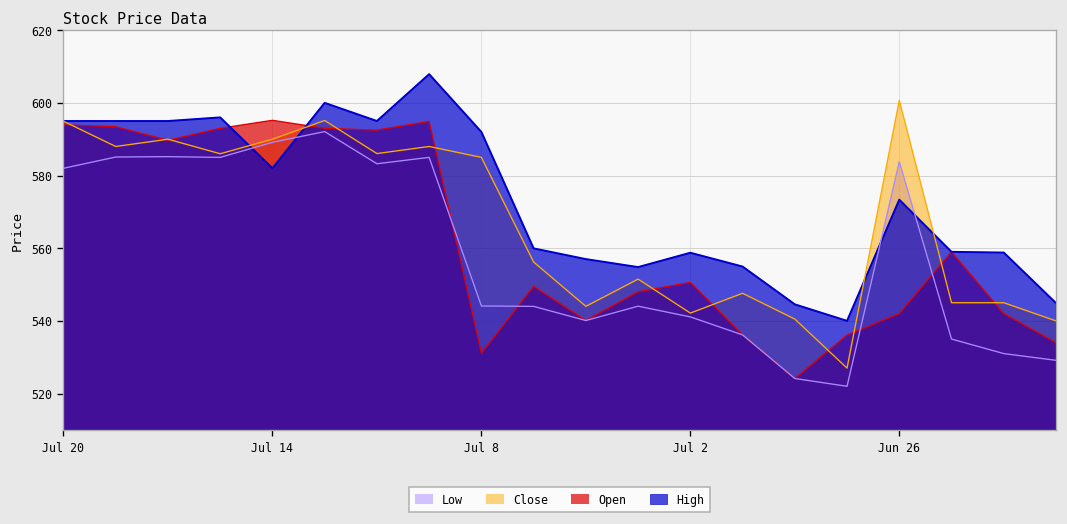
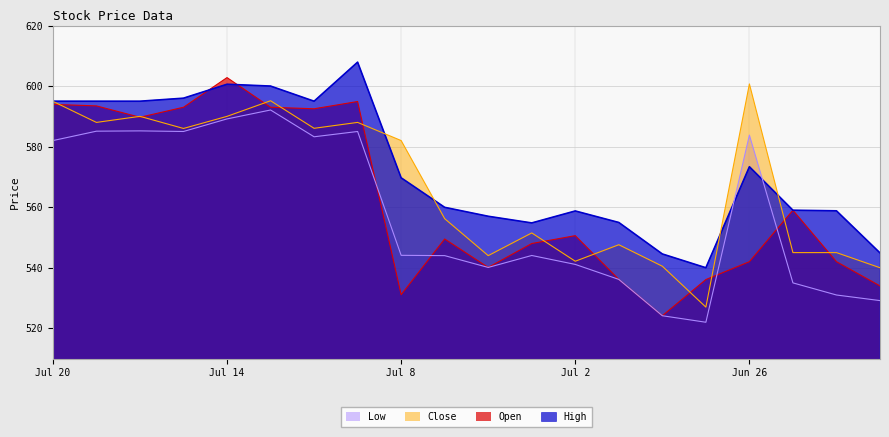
Open, Jul 14: 595 -> 603
High, Jul 14: 582 -> 601
Close, Jul 8: 585 -> 582
High, Jul 8: 592 -> 570
